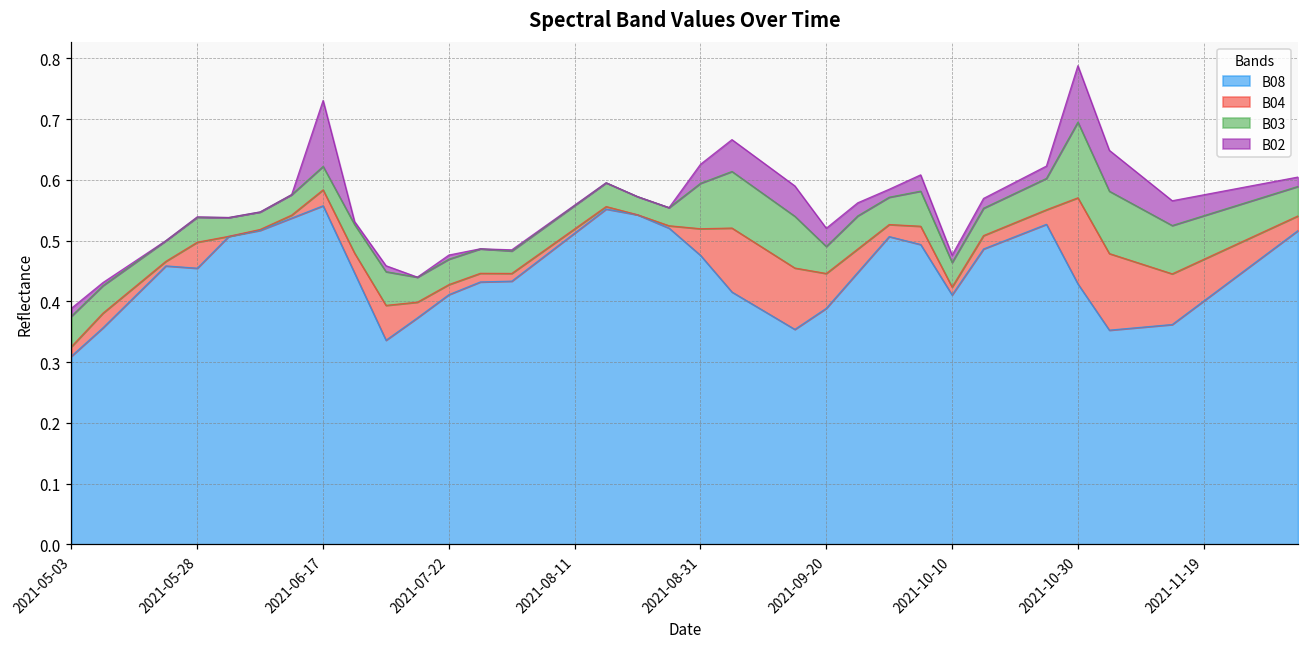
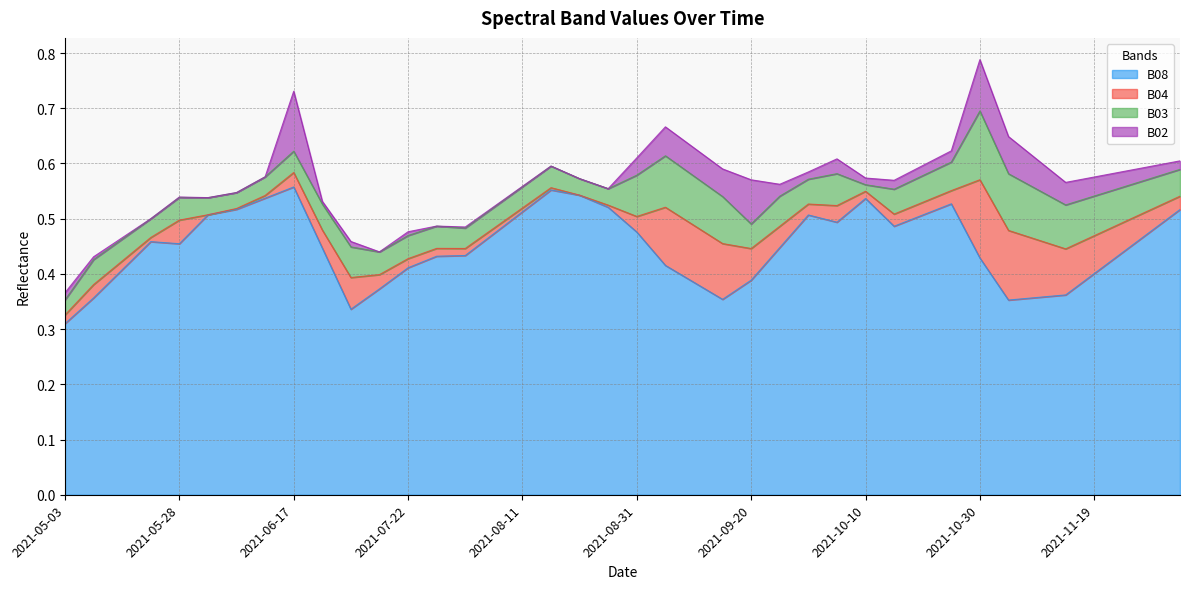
B03, 2021-05-03: 0.05 -> 0.03
B04, 2021-08-31: 0.04 -> 0.03
B02, 2021-09-20: 0.03 -> 0.08
B08, 2021-10-10: 0.41 -> 0.54
B03, 2021-10-10: 0.04 -> 0.01
